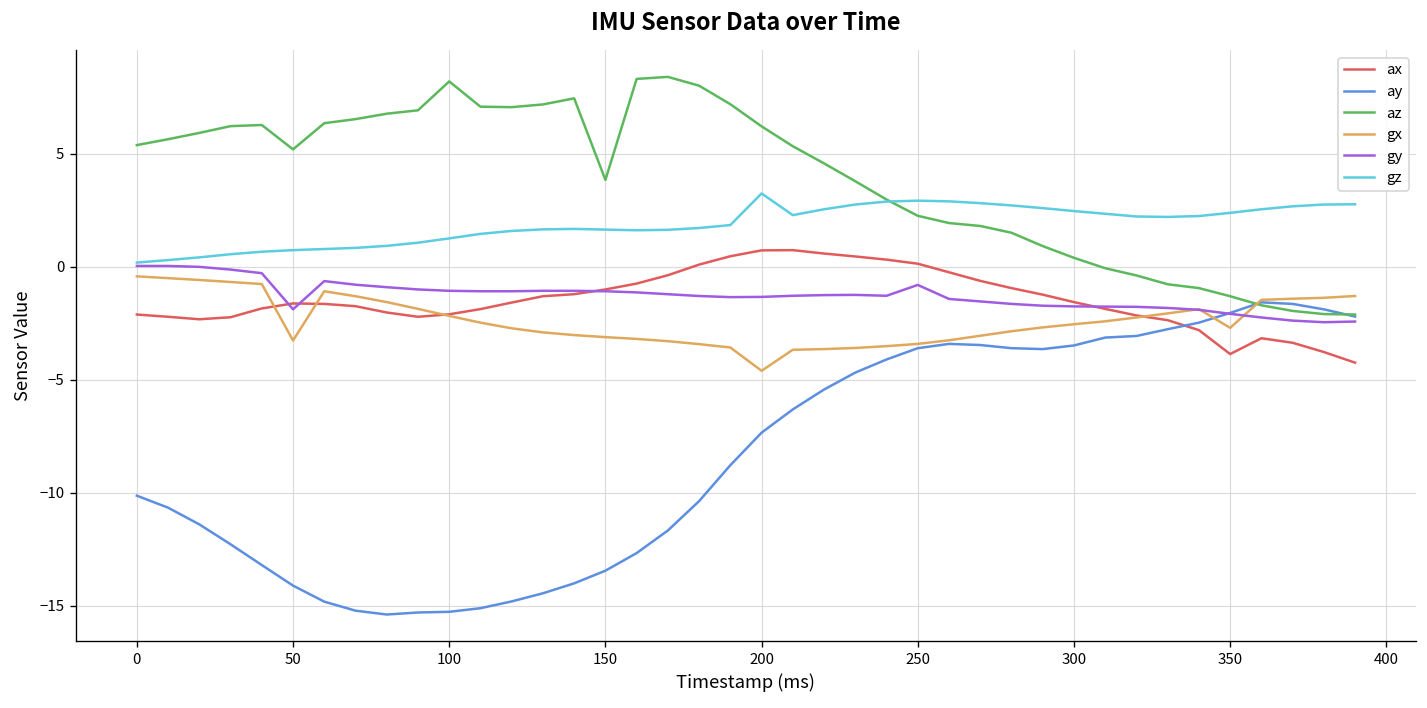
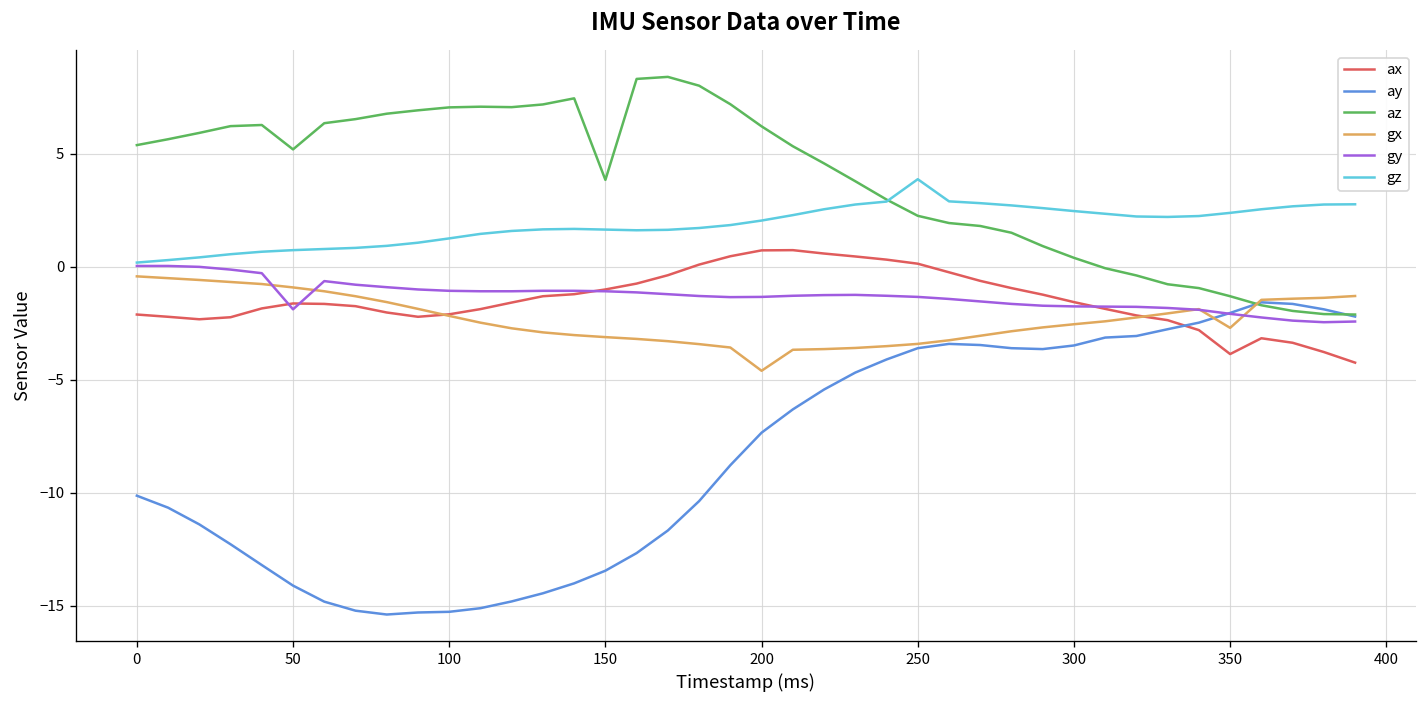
gx, 50: -3.3 -> -0.9
az, 100: 8.2 -> 7.1
gz, 200: 3.3 -> 2.1
gy, 250: -0.8 -> -1.3
gz, 250: 2.9 -> 3.9
